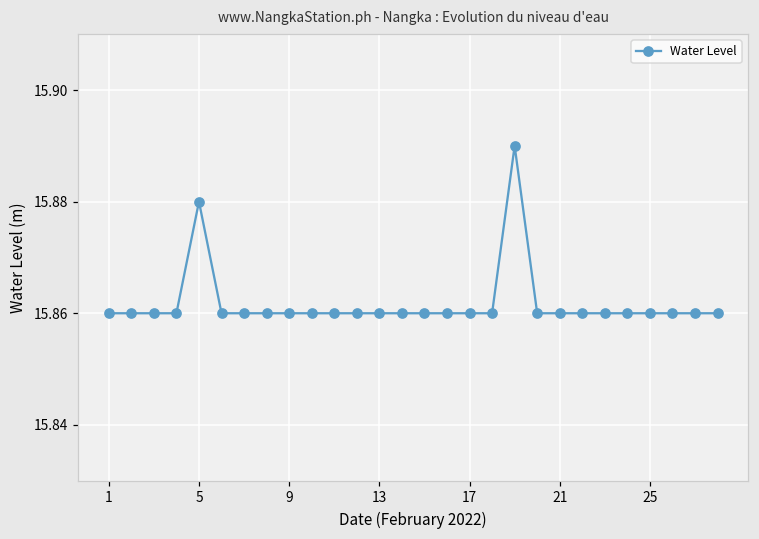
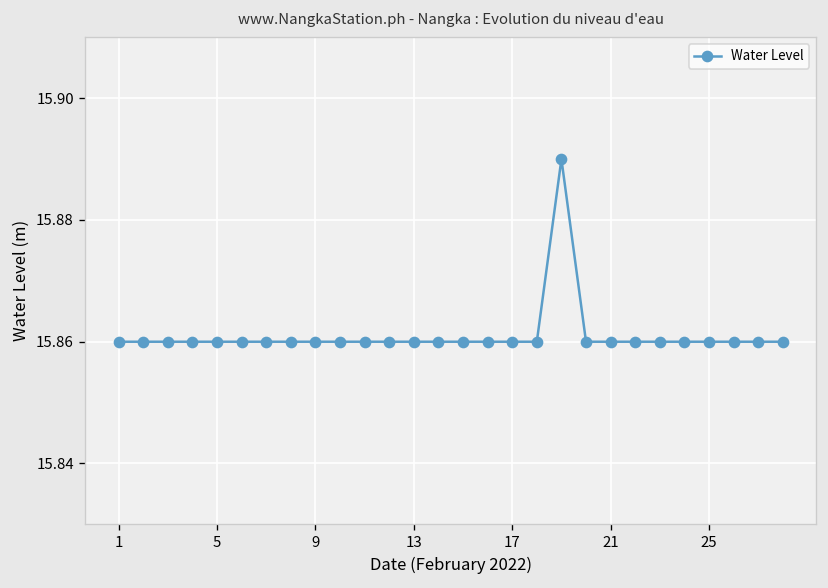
5: 15.88 -> 15.86
